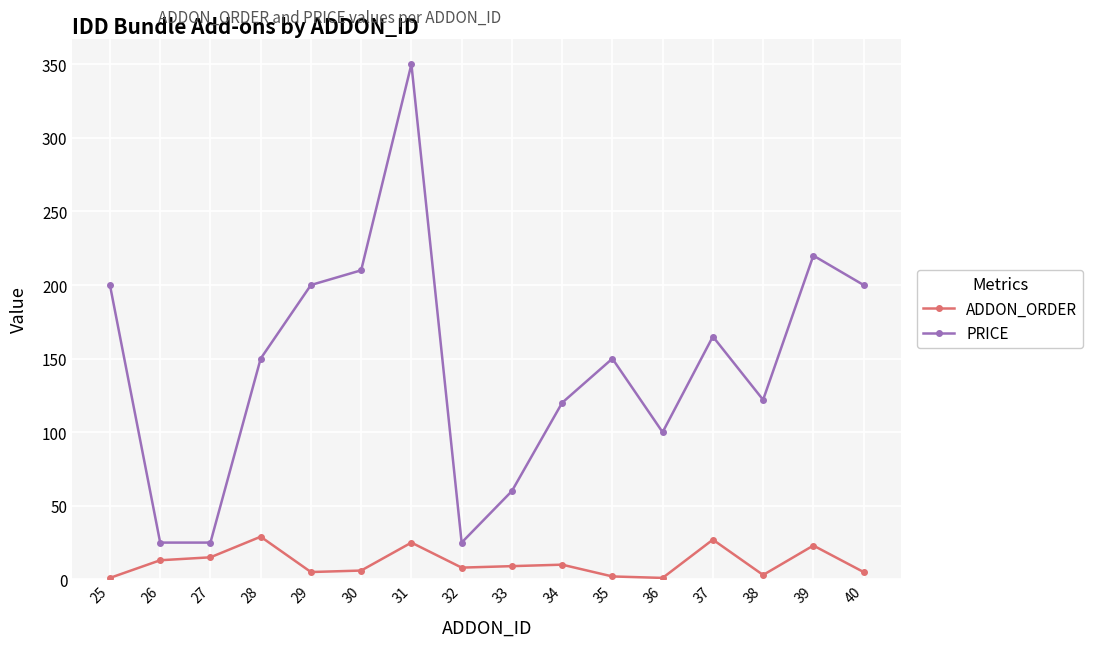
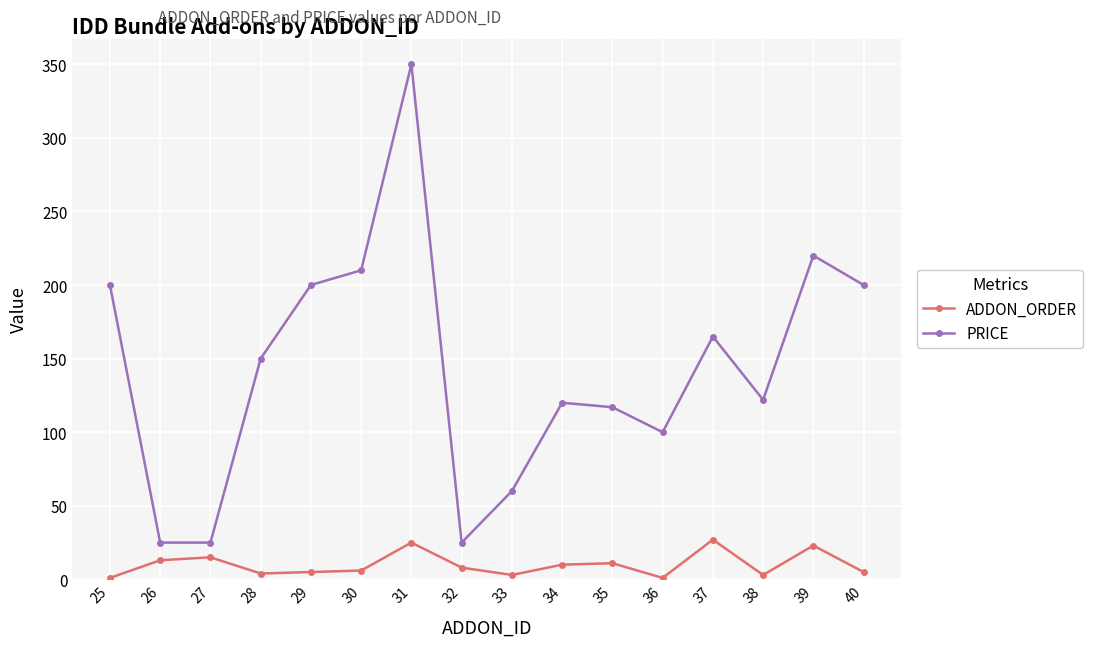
ADDON_ORDER, 28: 29 -> 4
ADDON_ORDER, 33: 9 -> 3
ADDON_ORDER, 35: 2 -> 11
PRICE, 35: 150 -> 117
